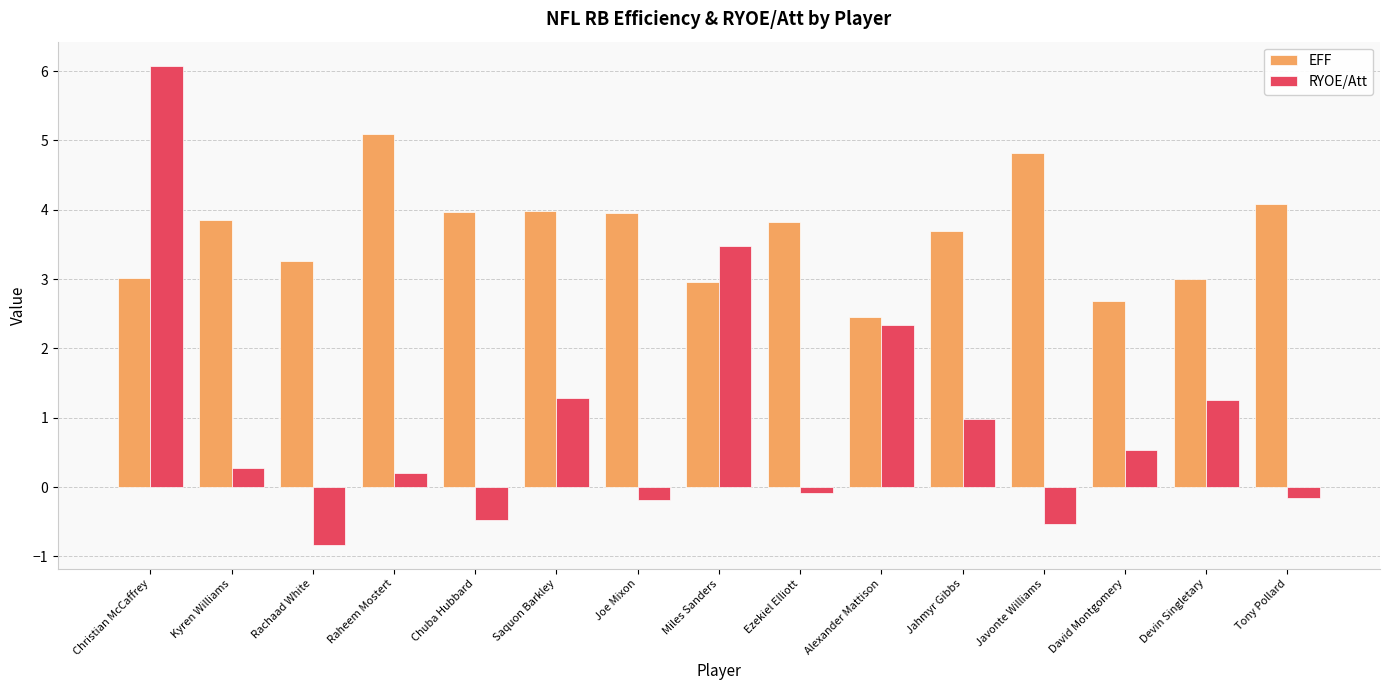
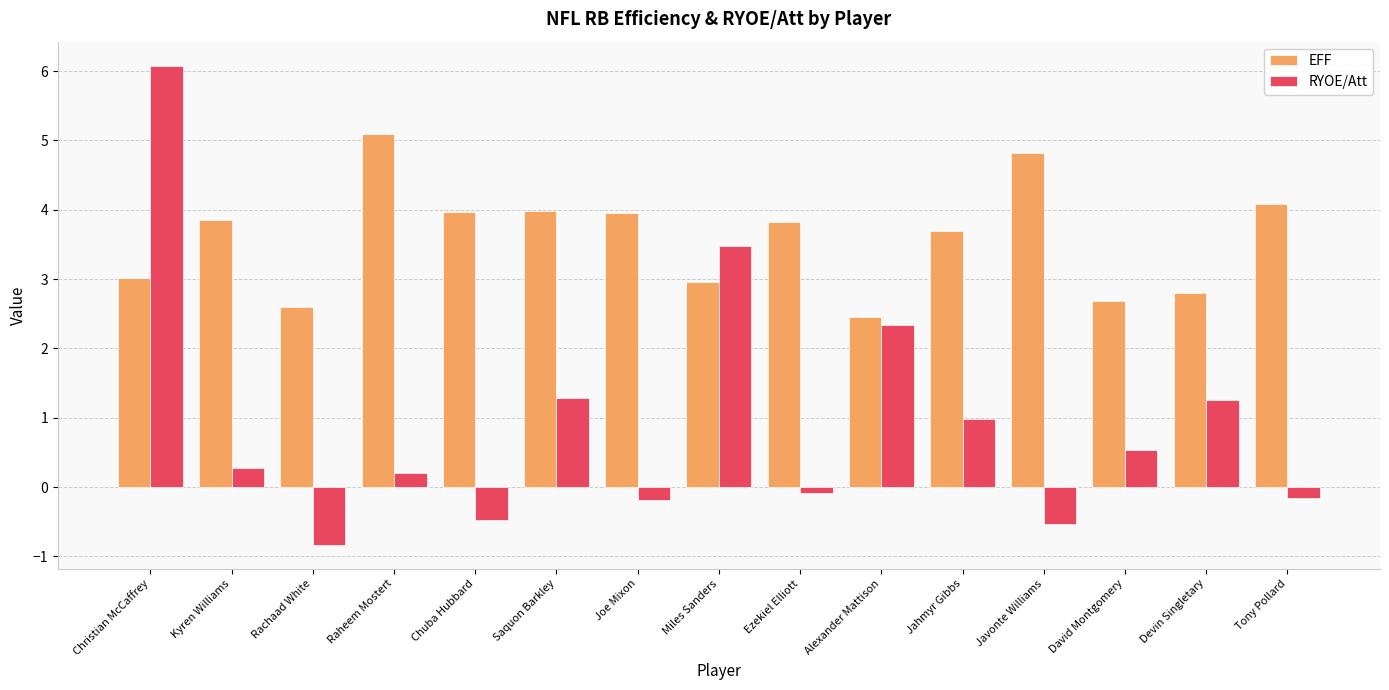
EFF, Rachaad White: 3.3 -> 2.6
EFF, Devin Singletary: 3.0 -> 2.8
